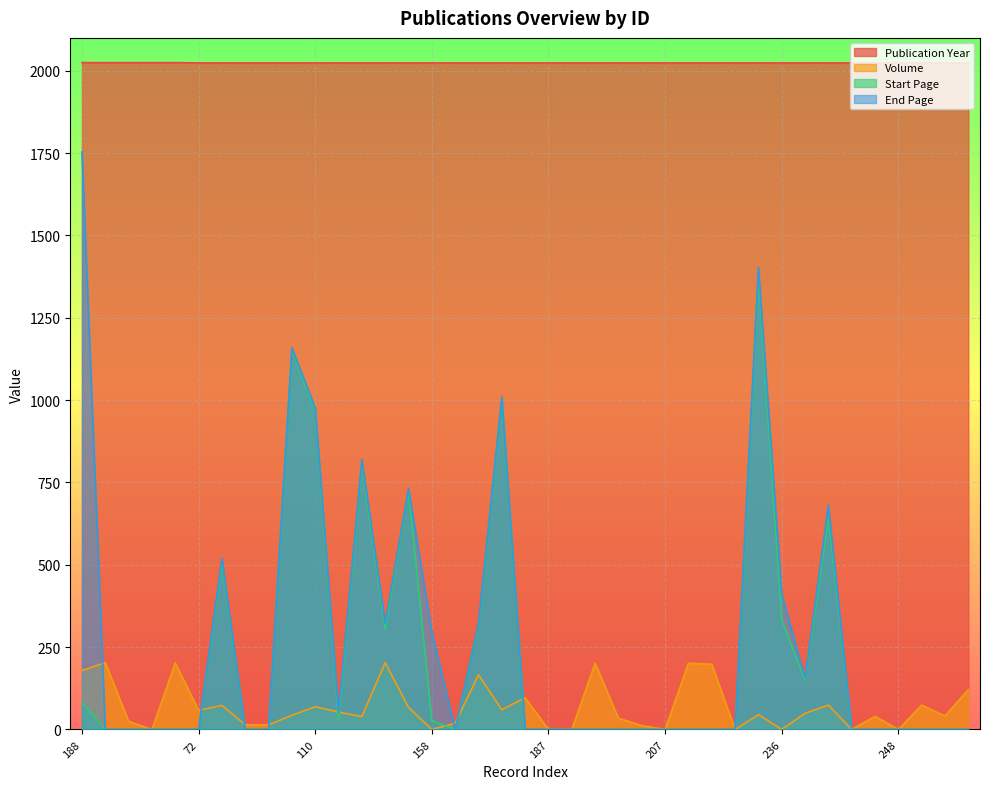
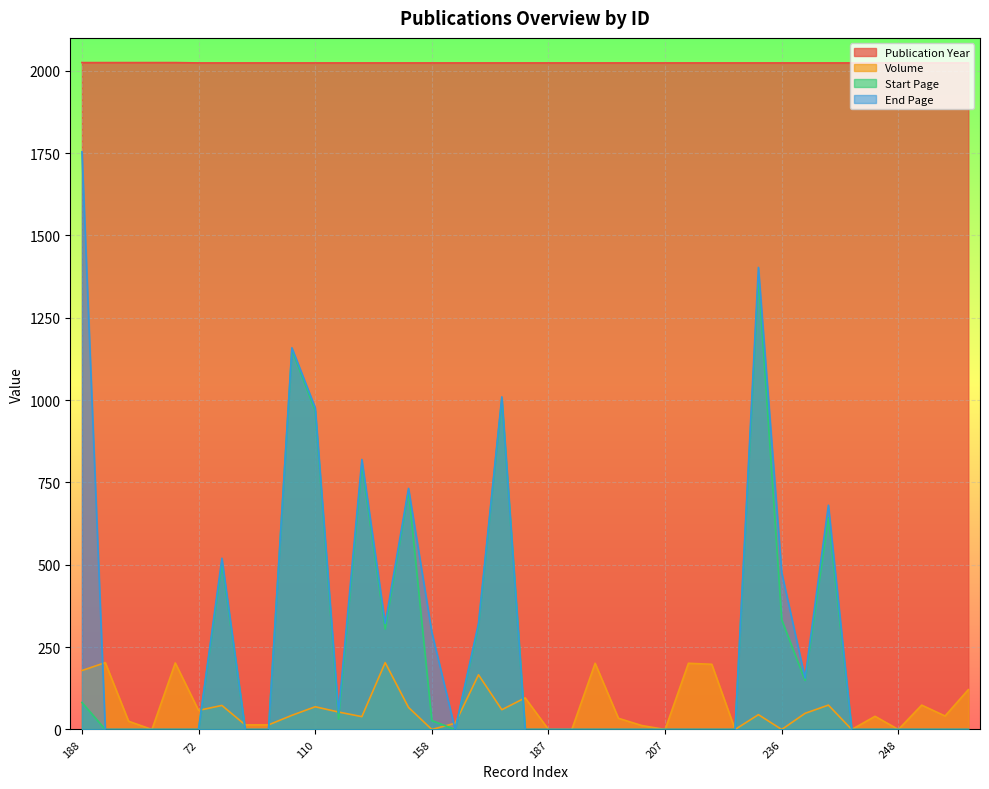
End Page, 236: 410 -> 480
